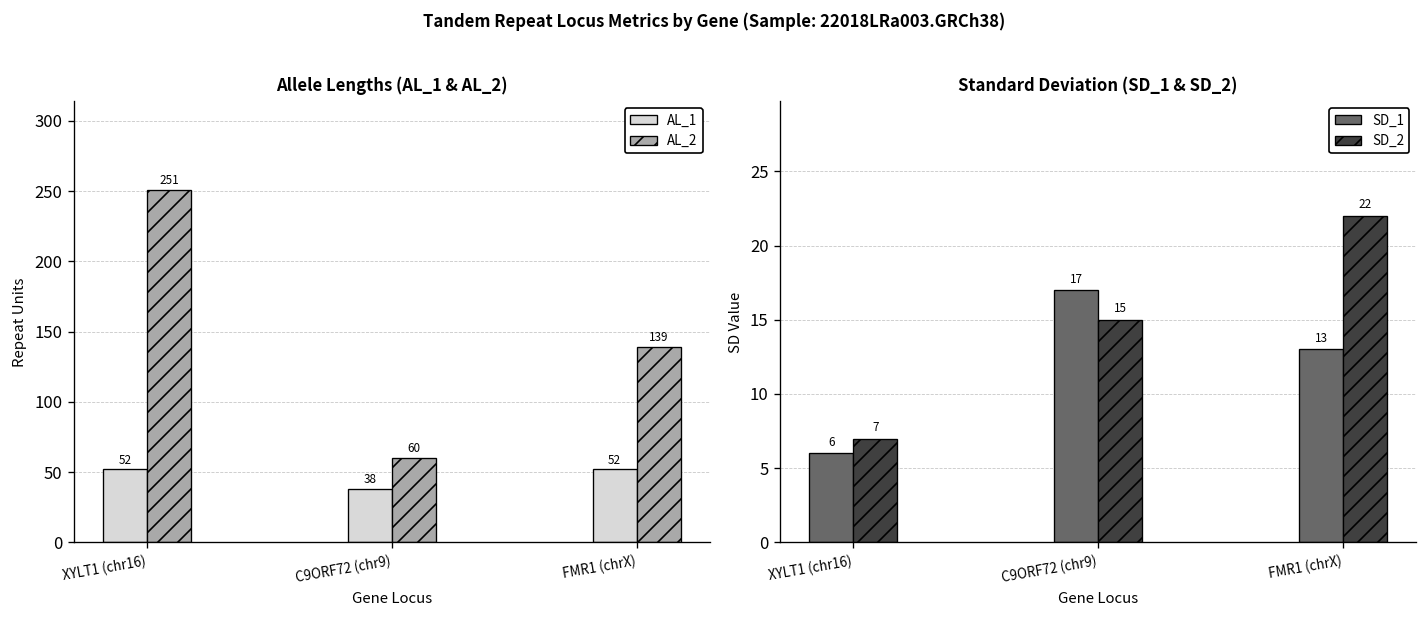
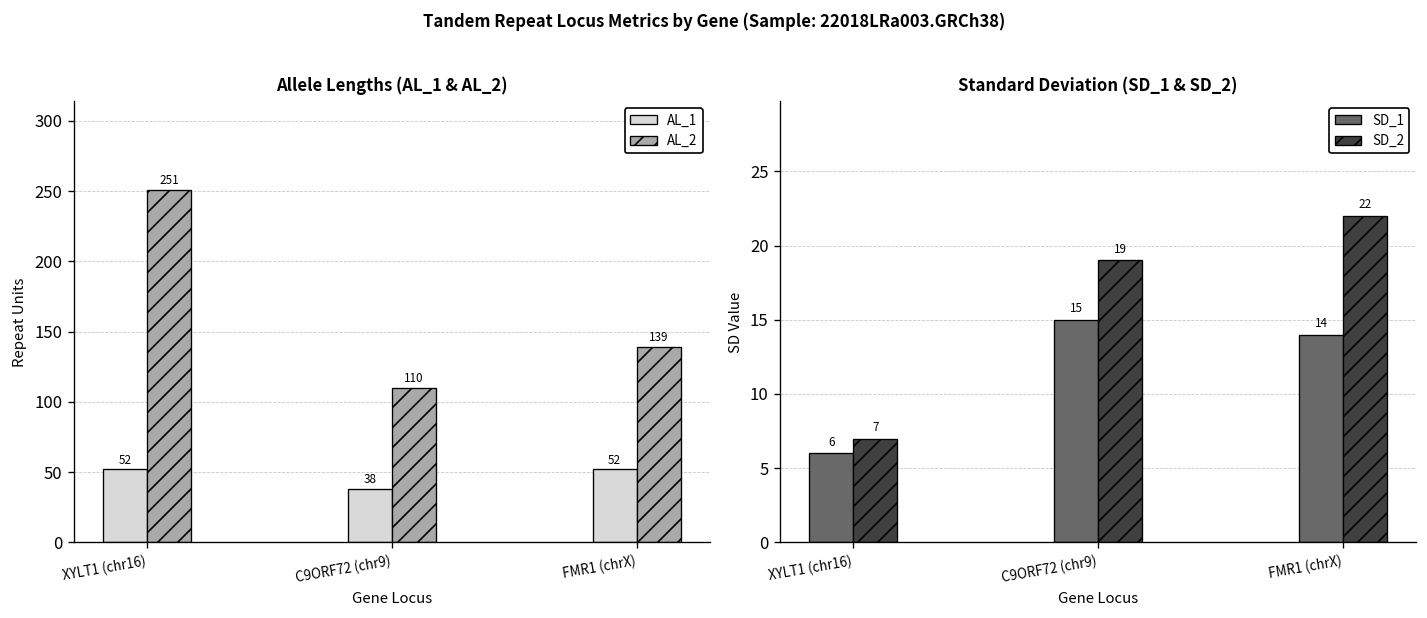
Allele Lengths (AL_1 & AL_2), AL_2, C9ORF72 (chr9): 60 -> 110
Standard Deviation (SD_1 & SD_2), SD_1, C9ORF72 (chr9): 17 -> 15
Standard Deviation (SD_1 & SD_2), SD_2, C9ORF72 (chr9): 15 -> 19
Standard Deviation (SD_1 & SD_2), SD_1, FMR1 (chrX): 13 -> 14
